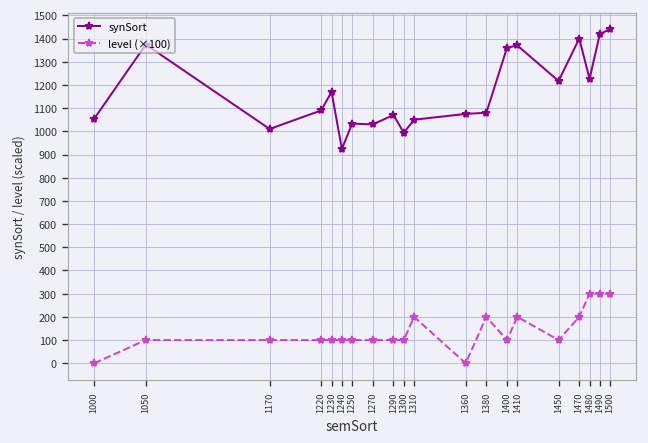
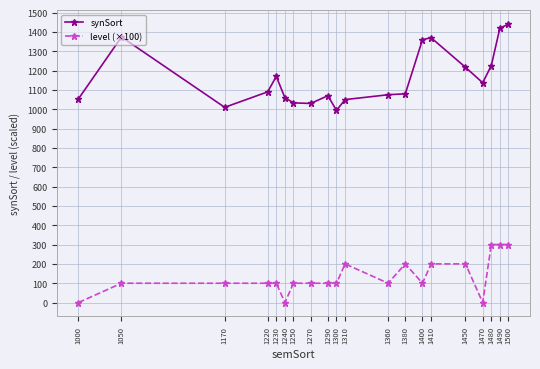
synSort, 1240: 920 -> 1060
level (×100), 1240: 100 -> 0
level (×100), 1360: 0 -> 100
level (×100), 1450: 100 -> 200
synSort, 1470: 1400 -> 1140
level (×100), 1470: 200 -> 0
